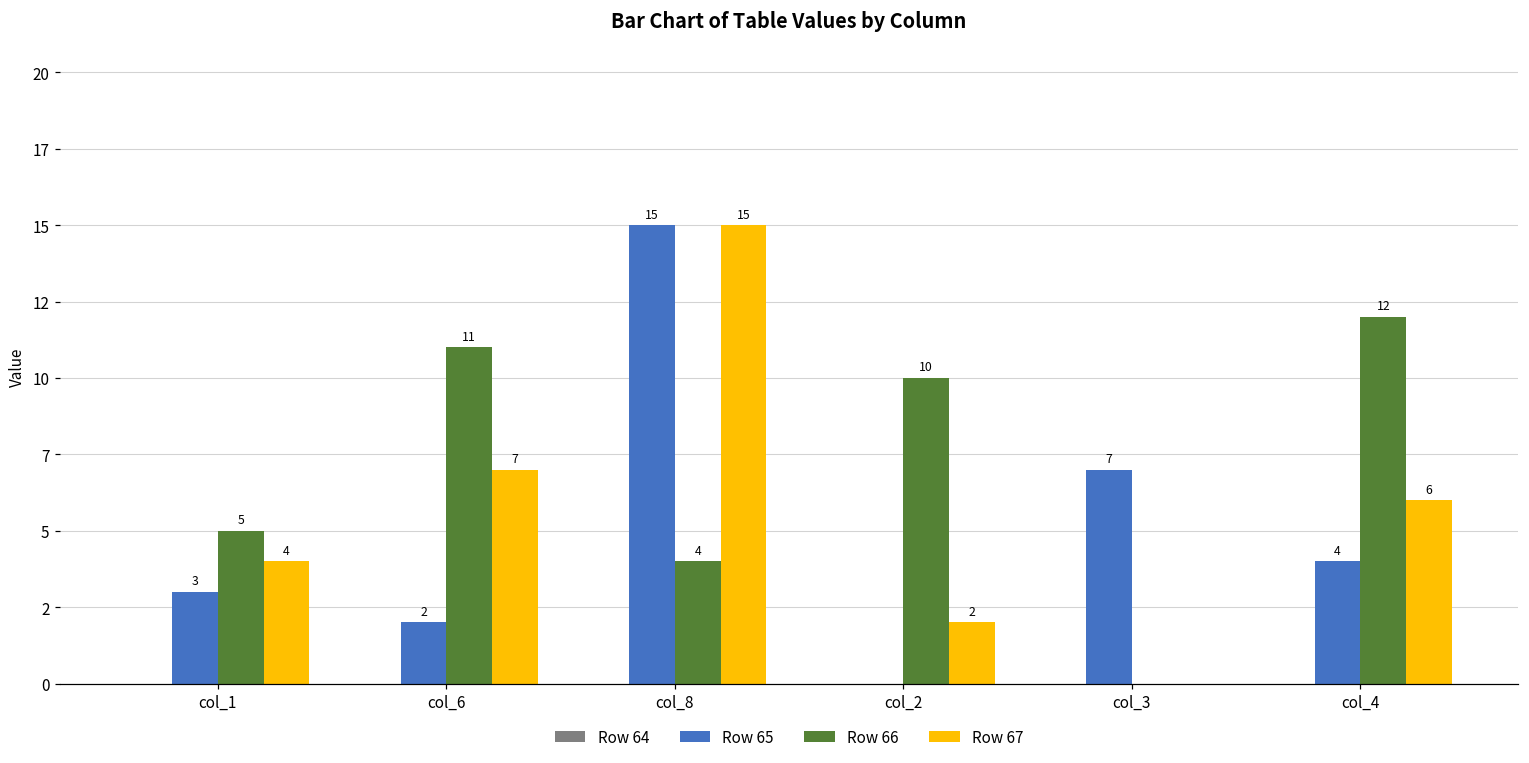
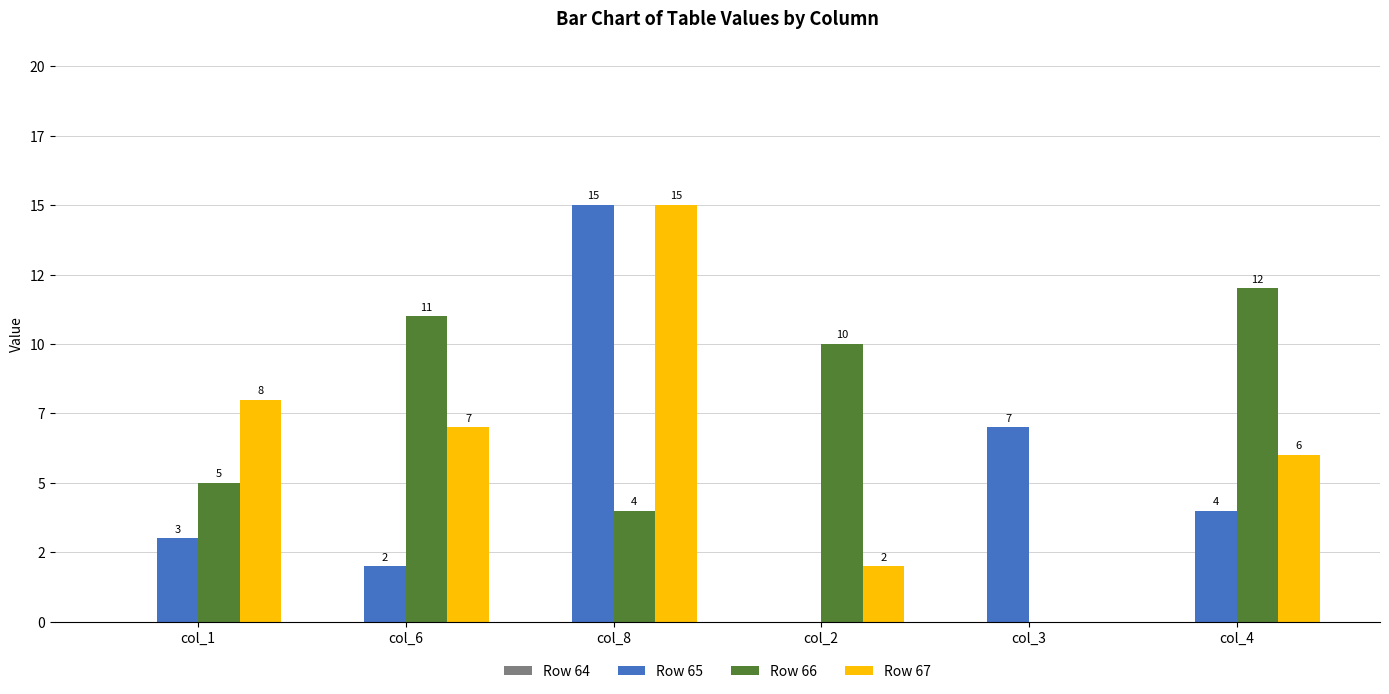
Row 67, col_1: 4 -> 8
